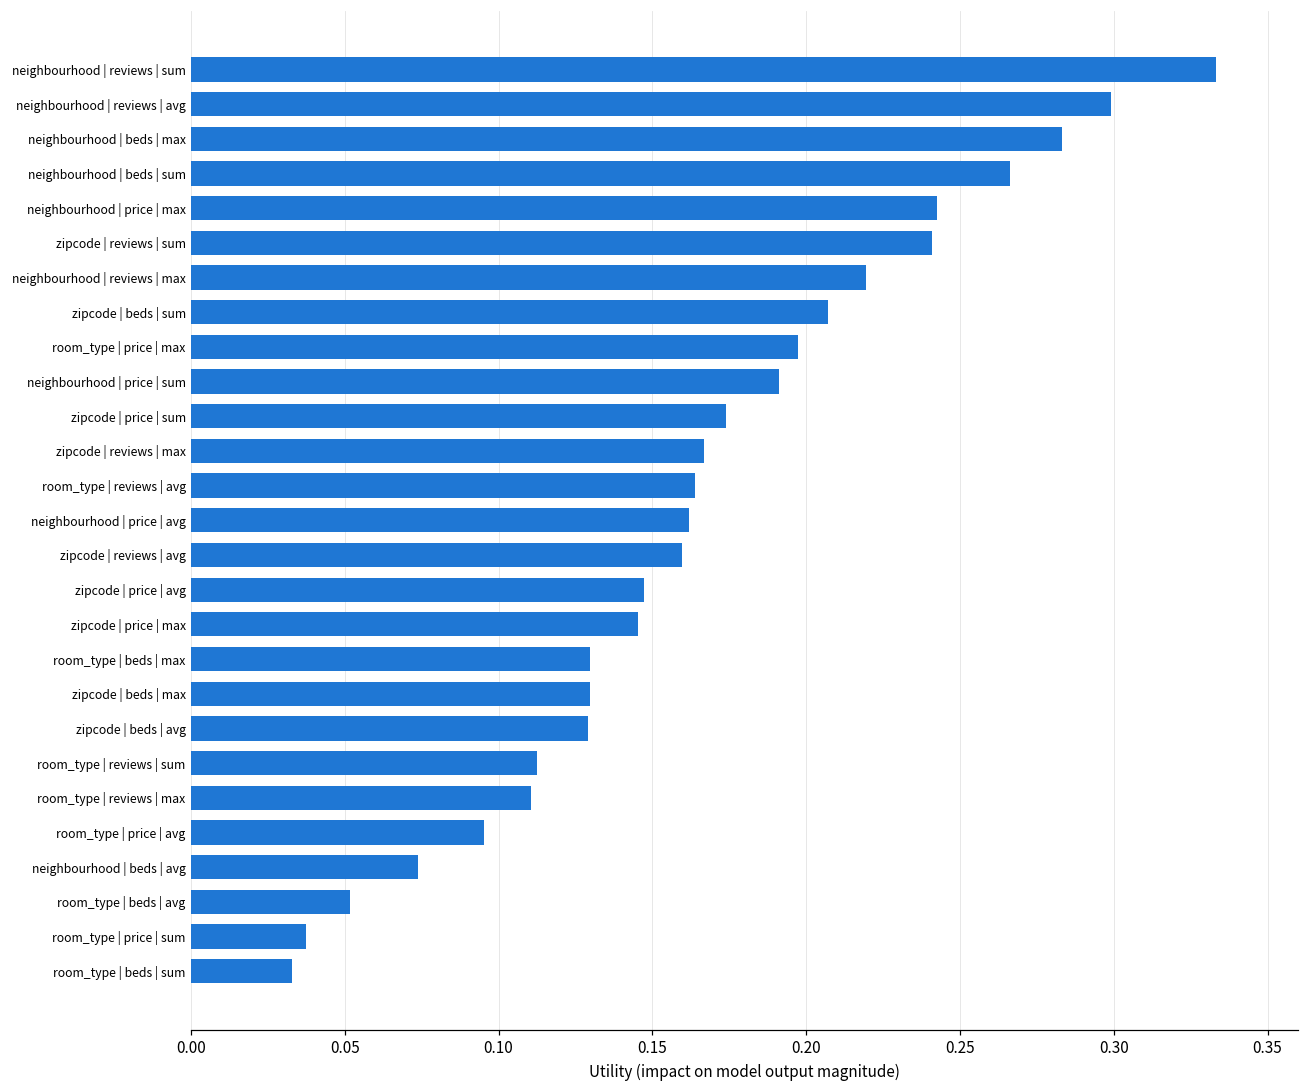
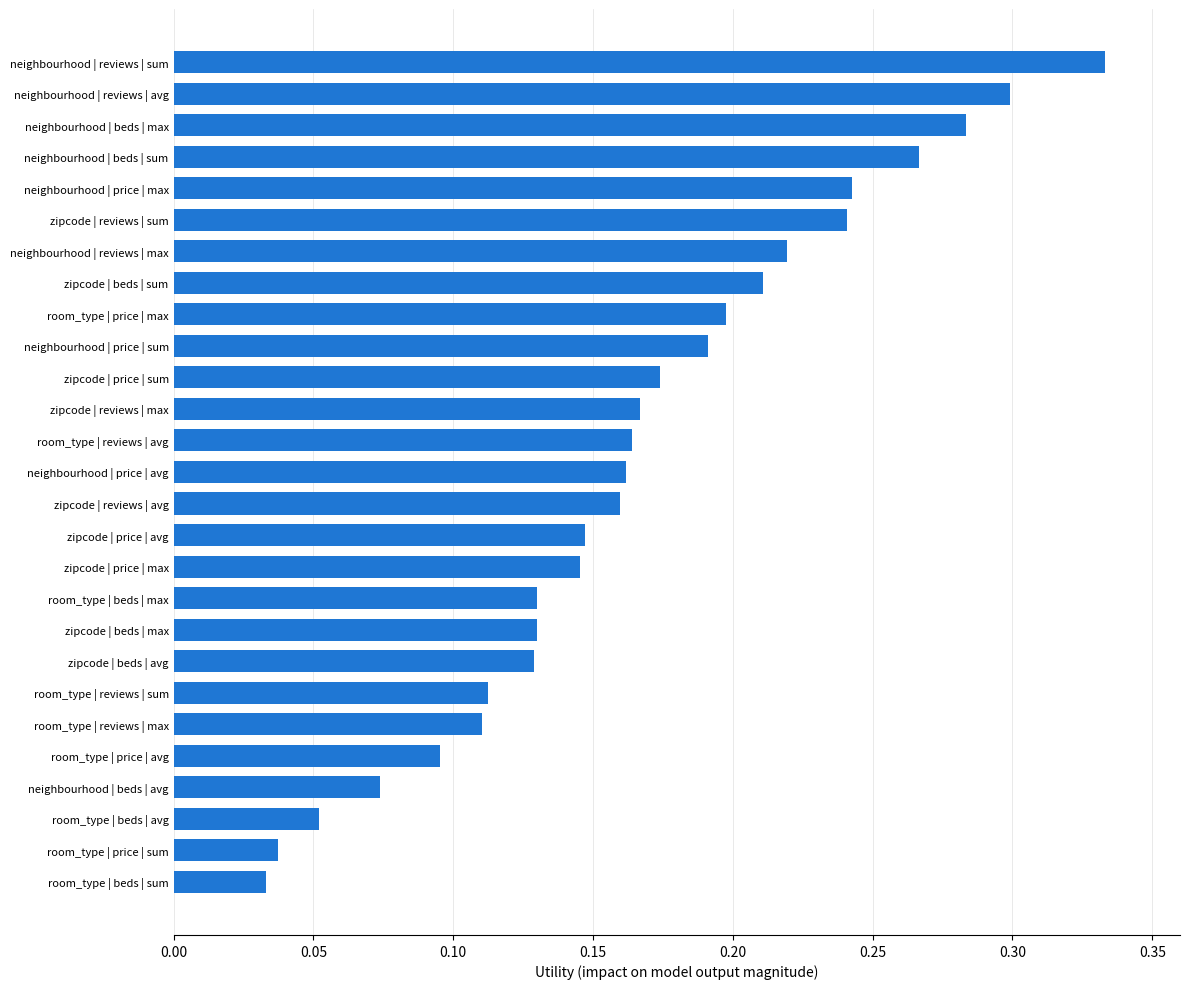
zipcode | beds | sum: 0.207 -> 0.211
